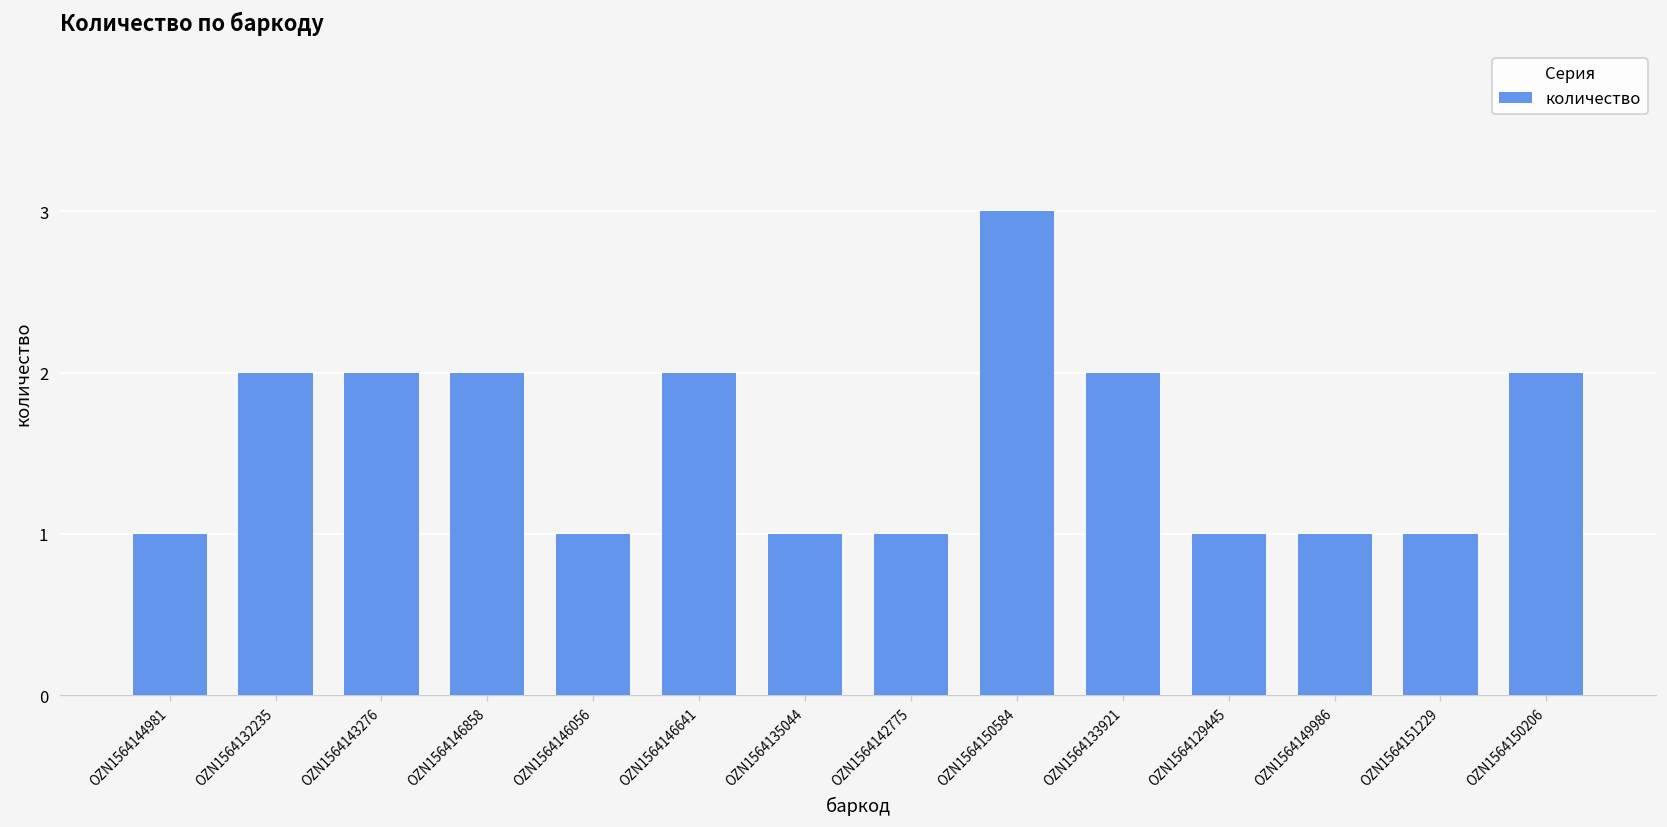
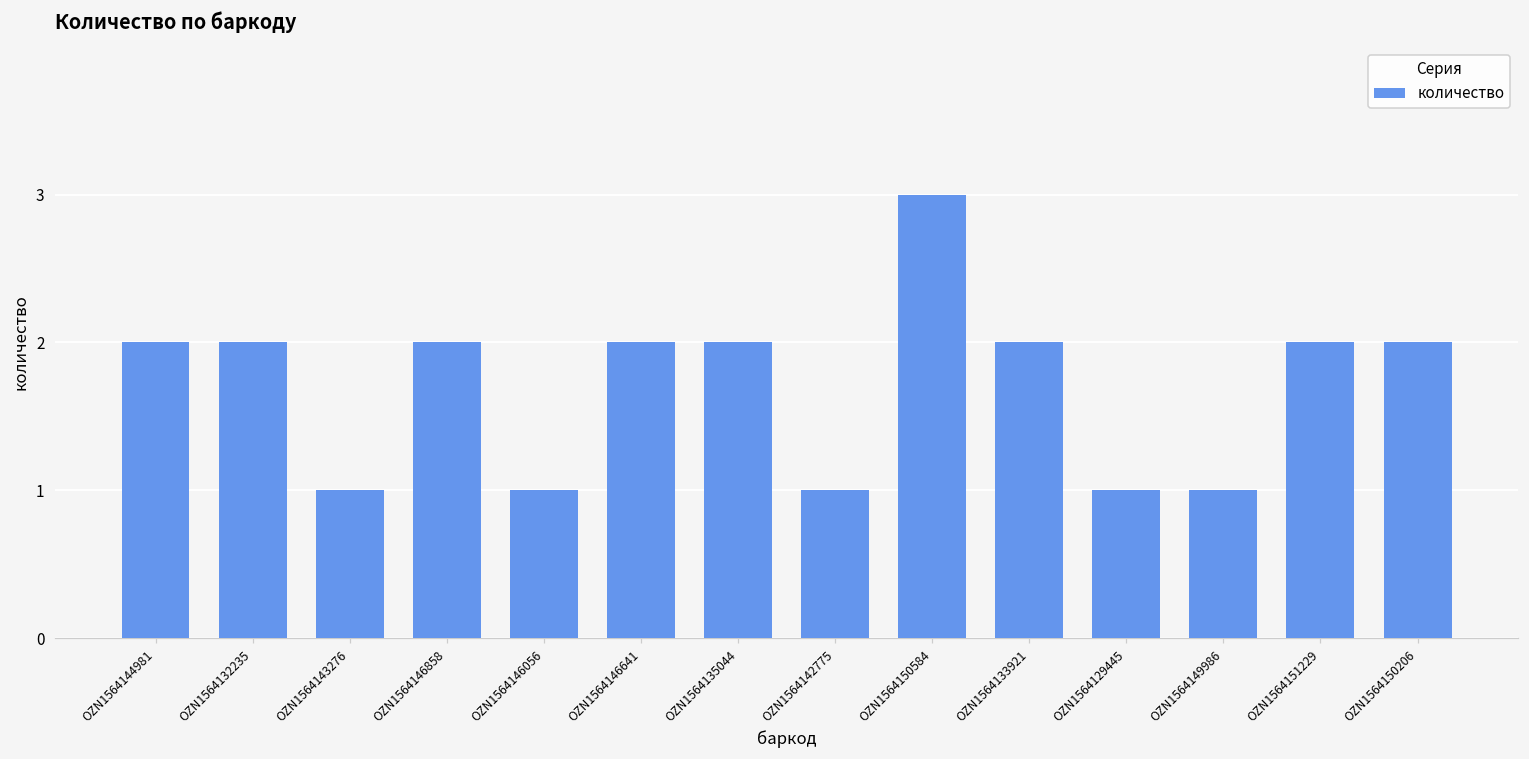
OZN1564144981: 1 -> 2
OZN1564143276: 2 -> 1
OZN1564135044: 1 -> 2
OZN1564151229: 1 -> 2
